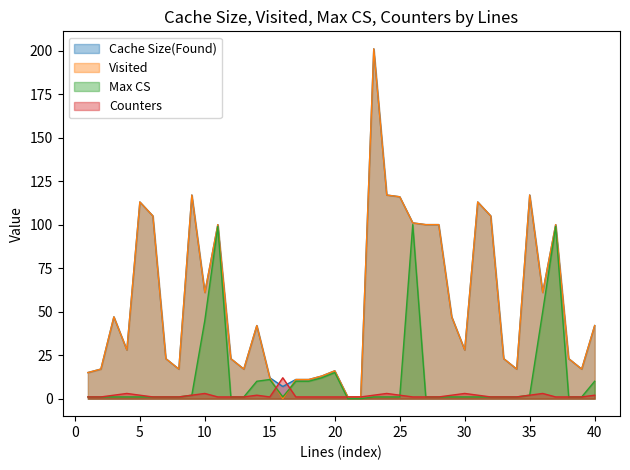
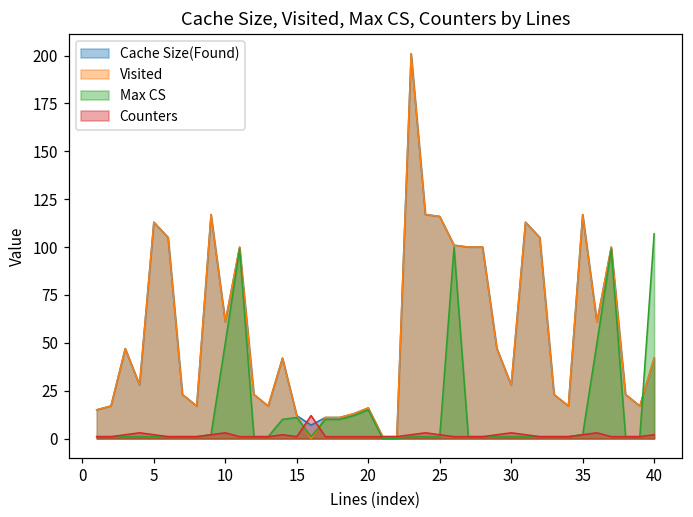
Max CS, 10: 45 -> 50
Max CS, 40: 10 -> 107
